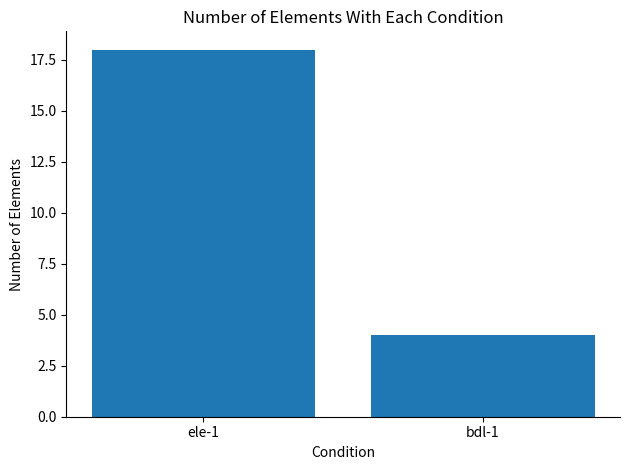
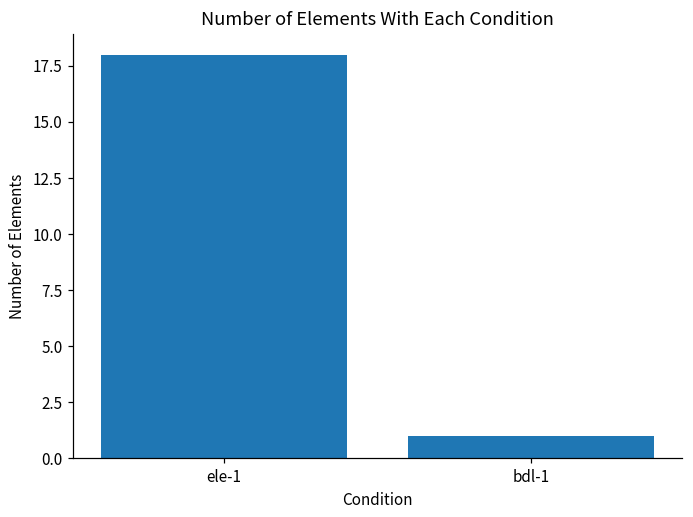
bdl-1: 4 -> 1
